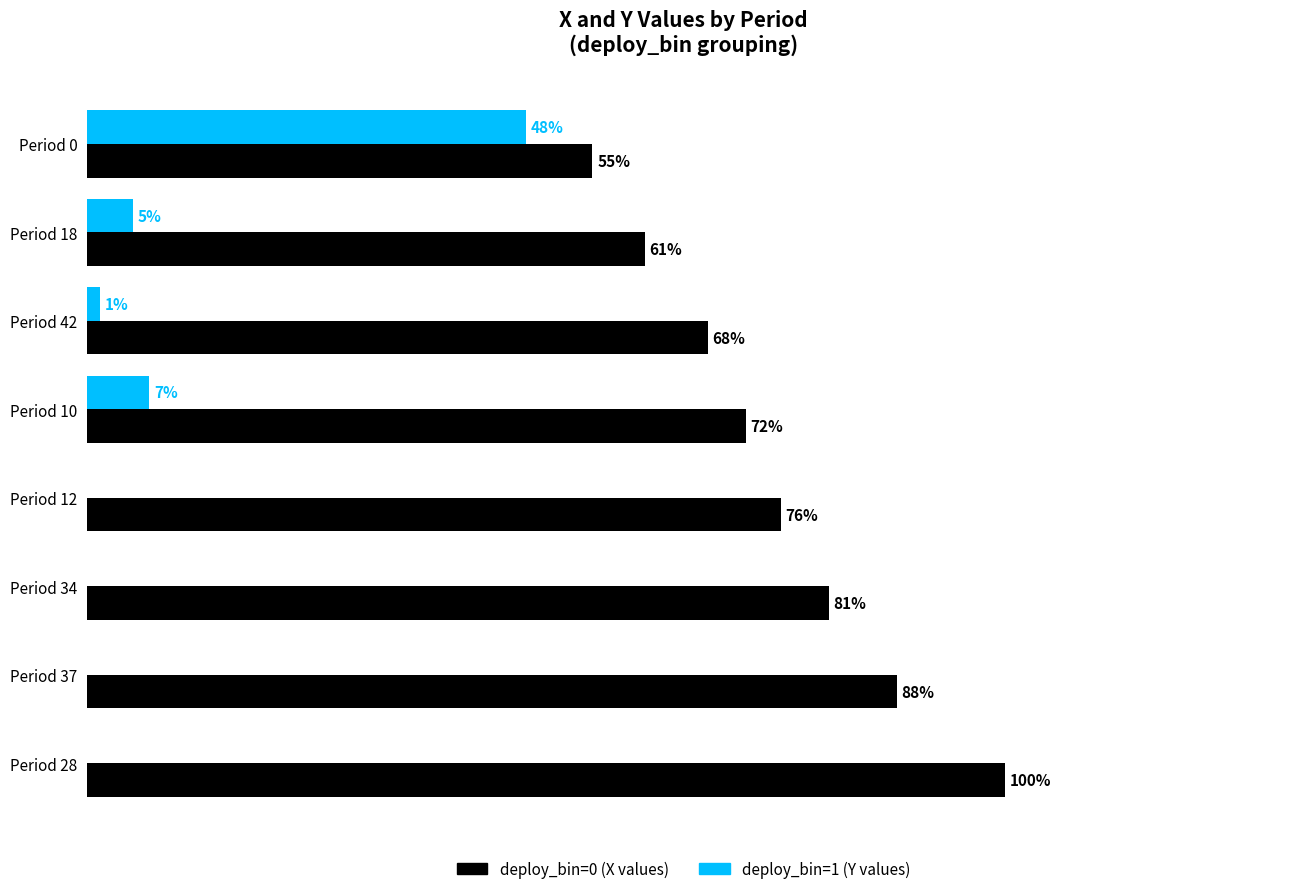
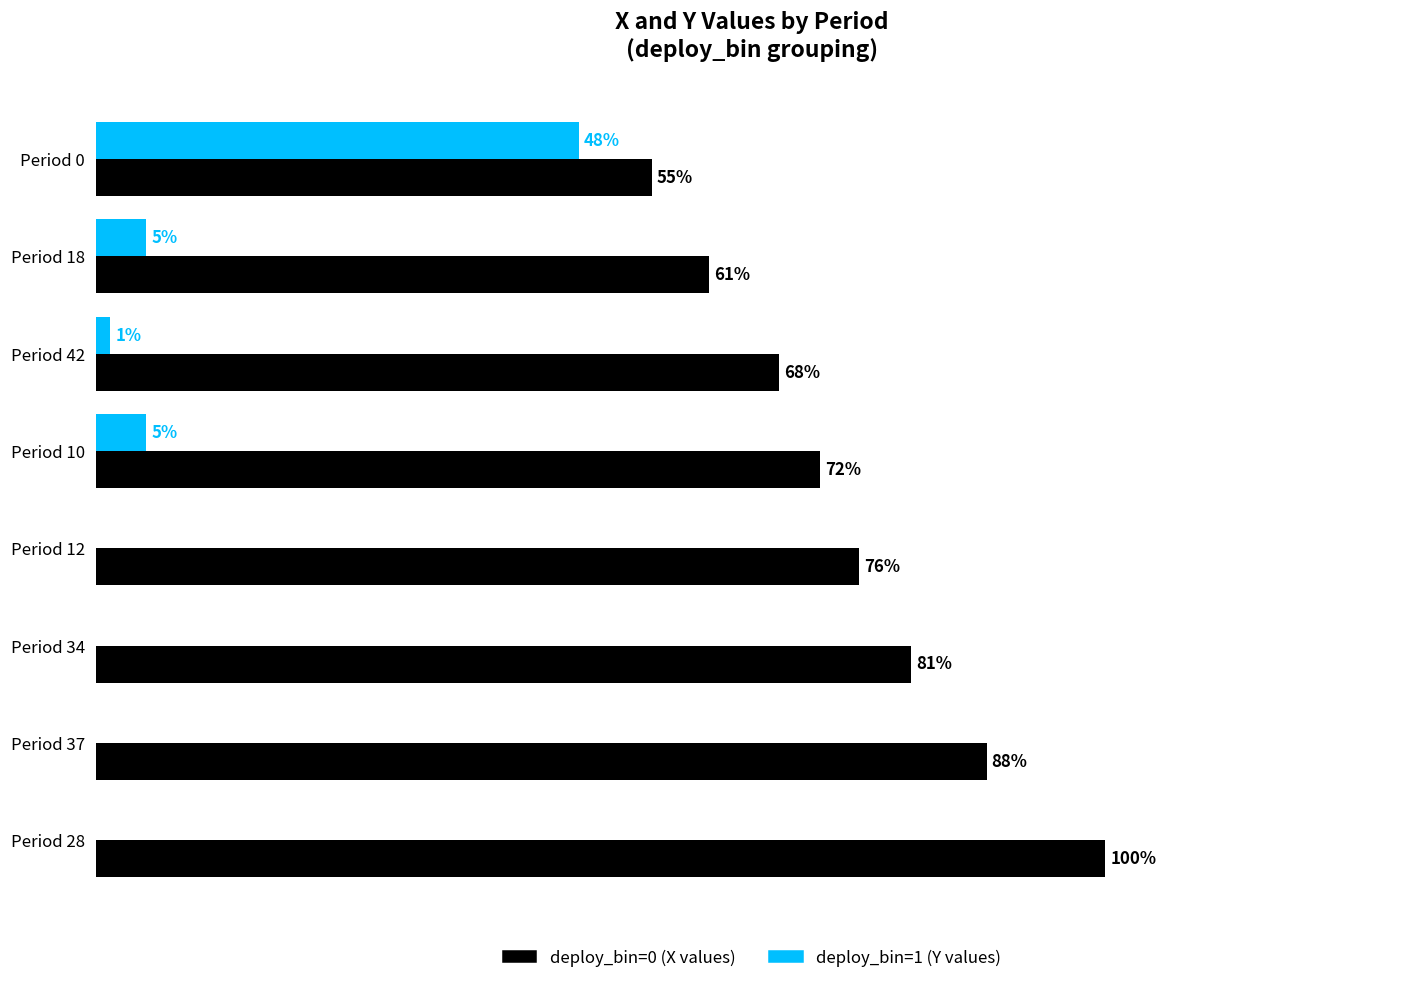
deploy_bin=1 (Y values), Period 10: 7% -> 5%
